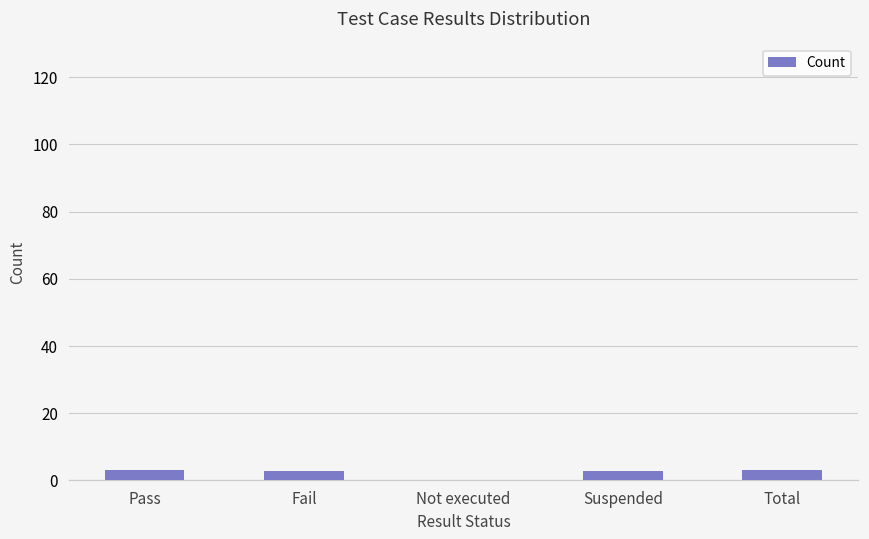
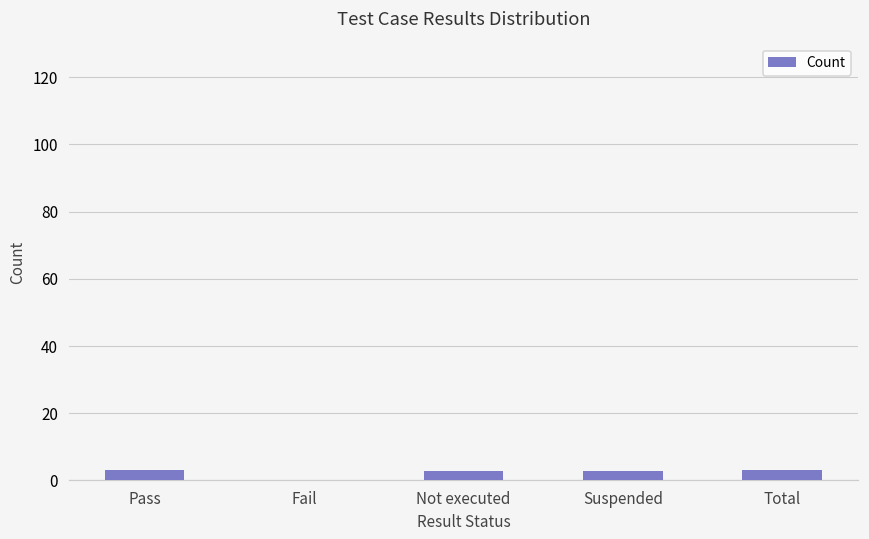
Fail: 3 -> 0
Not executed: 0 -> 3
